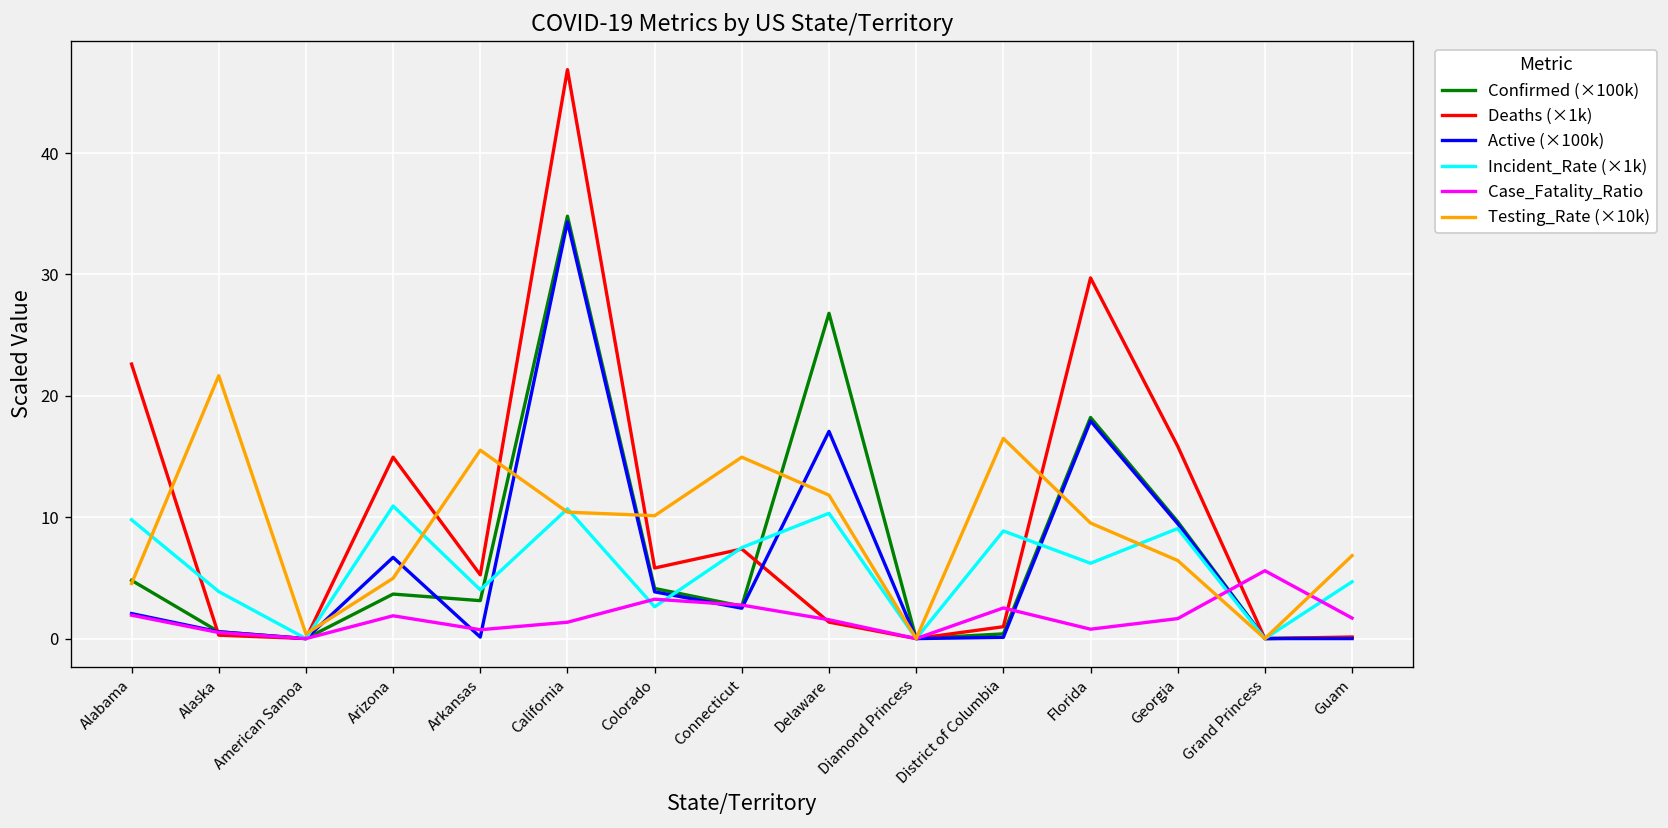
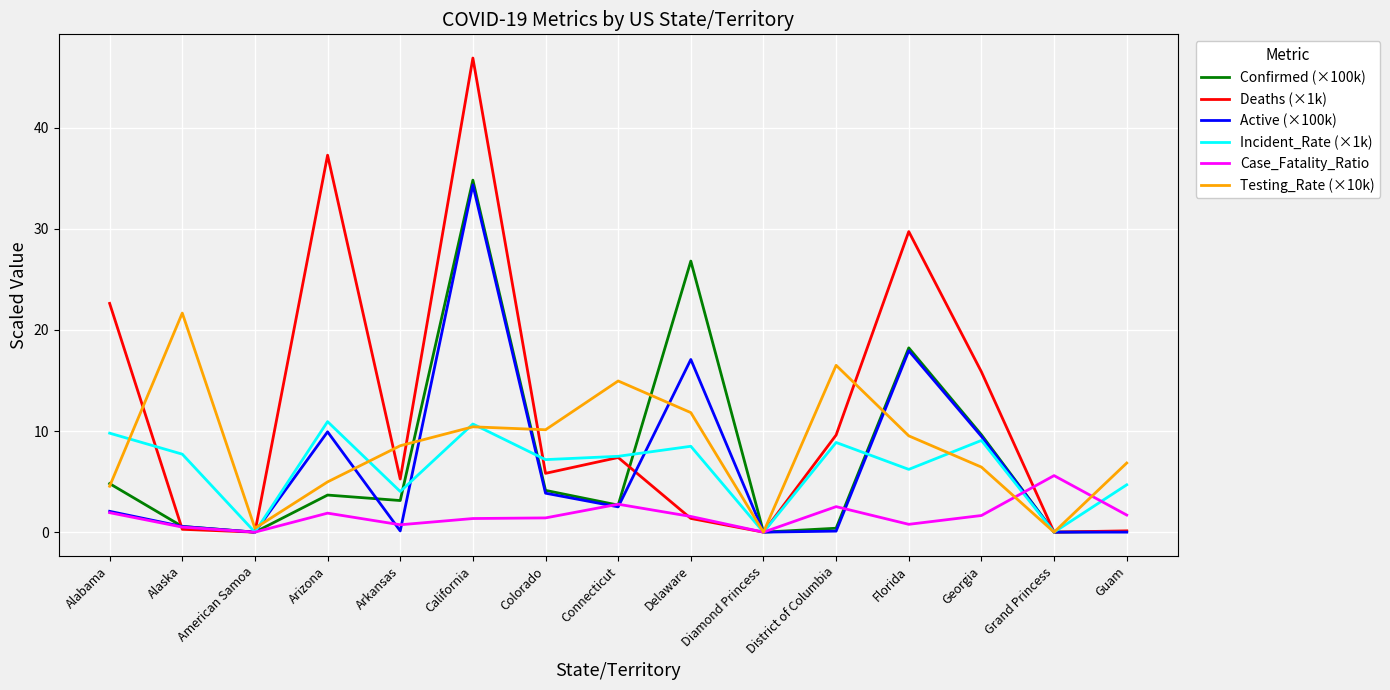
Incident_Rate (×1k), Alaska: 3.9 -> 7.7
Deaths (×1k), Arizona: 14.9 -> 37.3
Active (×100k), Arizona: 6.7 -> 9.9
Testing_Rate (×10k), Arkansas: 15.5 -> 8.5
Incident_Rate (×1k), Colorado: 2.6 -> 7.2
Case_Fatality_Ratio, Colorado: 3.2 -> 1.4
Incident_Rate (×1k), Delaware: 10.3 -> 8.5
Deaths (×1k), District of Columbia: 1.0 -> 9.6
